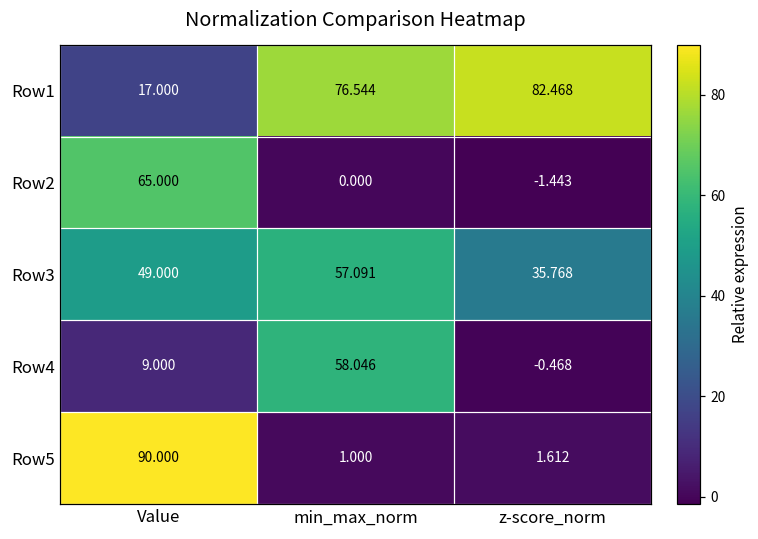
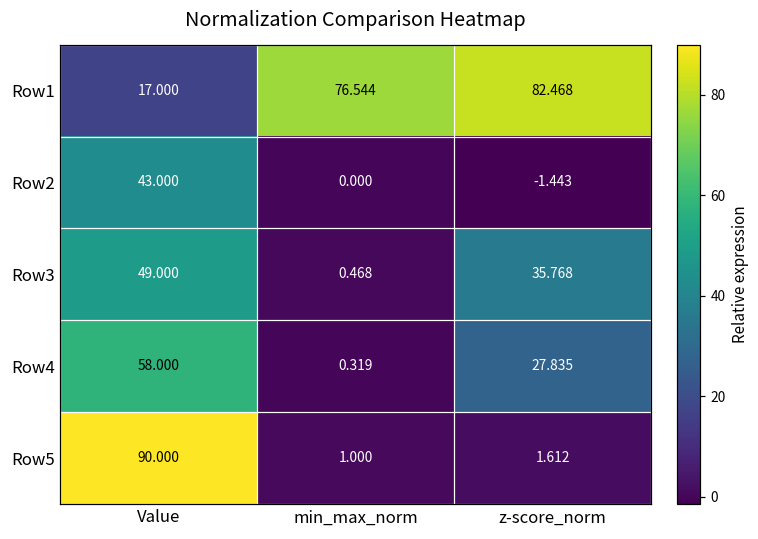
Row2, Value: 65.000 -> 43.000
Row3, min_max_norm: 57.091 -> 0.468
Row4, Value: 9.000 -> 58.000
Row4, min_max_norm: 58.046 -> 0.319
Row4, z-score_norm: -0.468 -> 27.835
